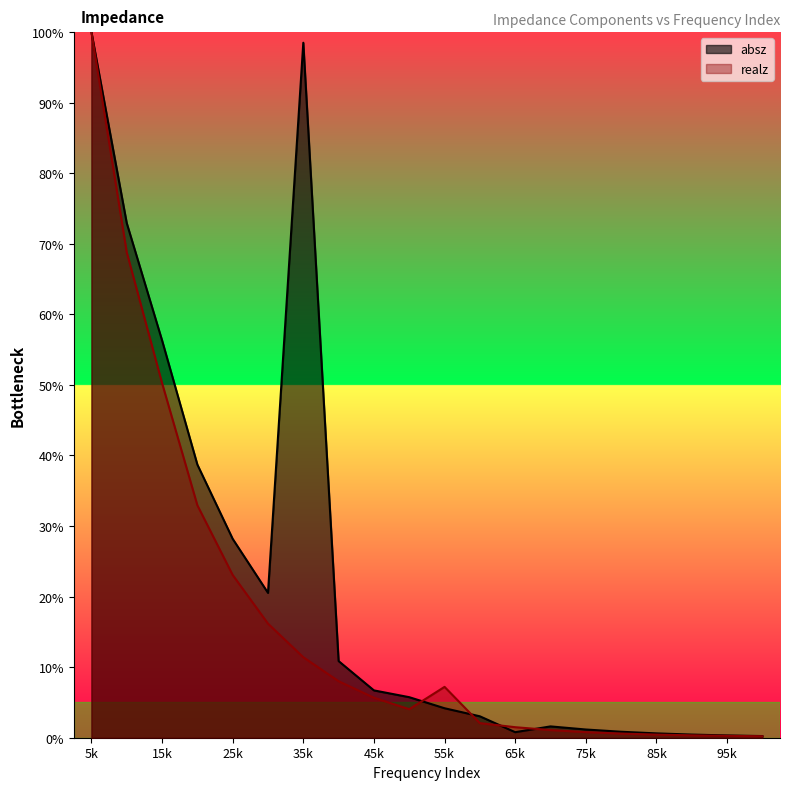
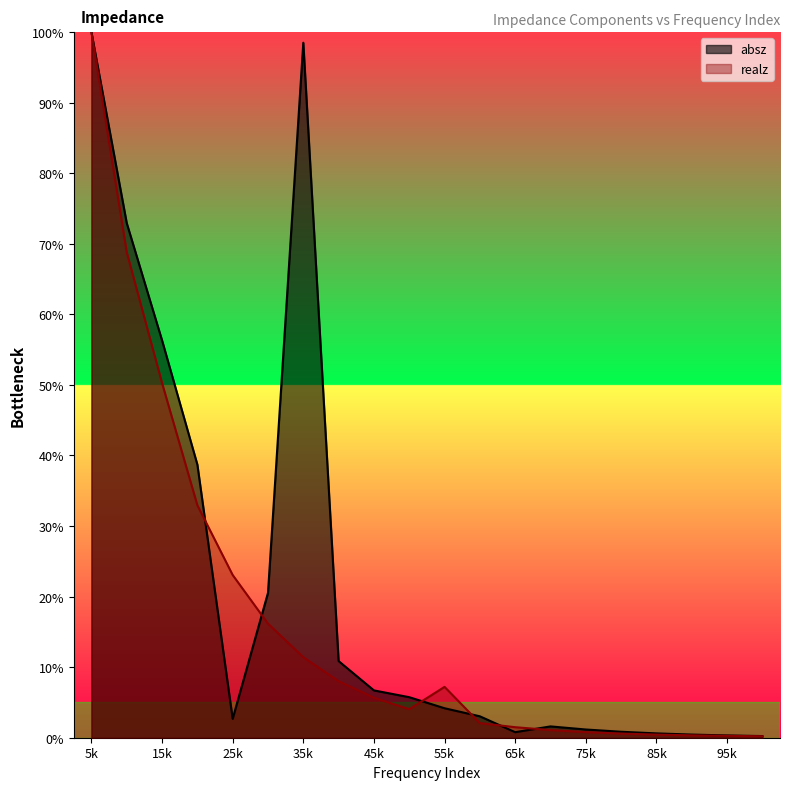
absz, 25k: 28% -> 3%
